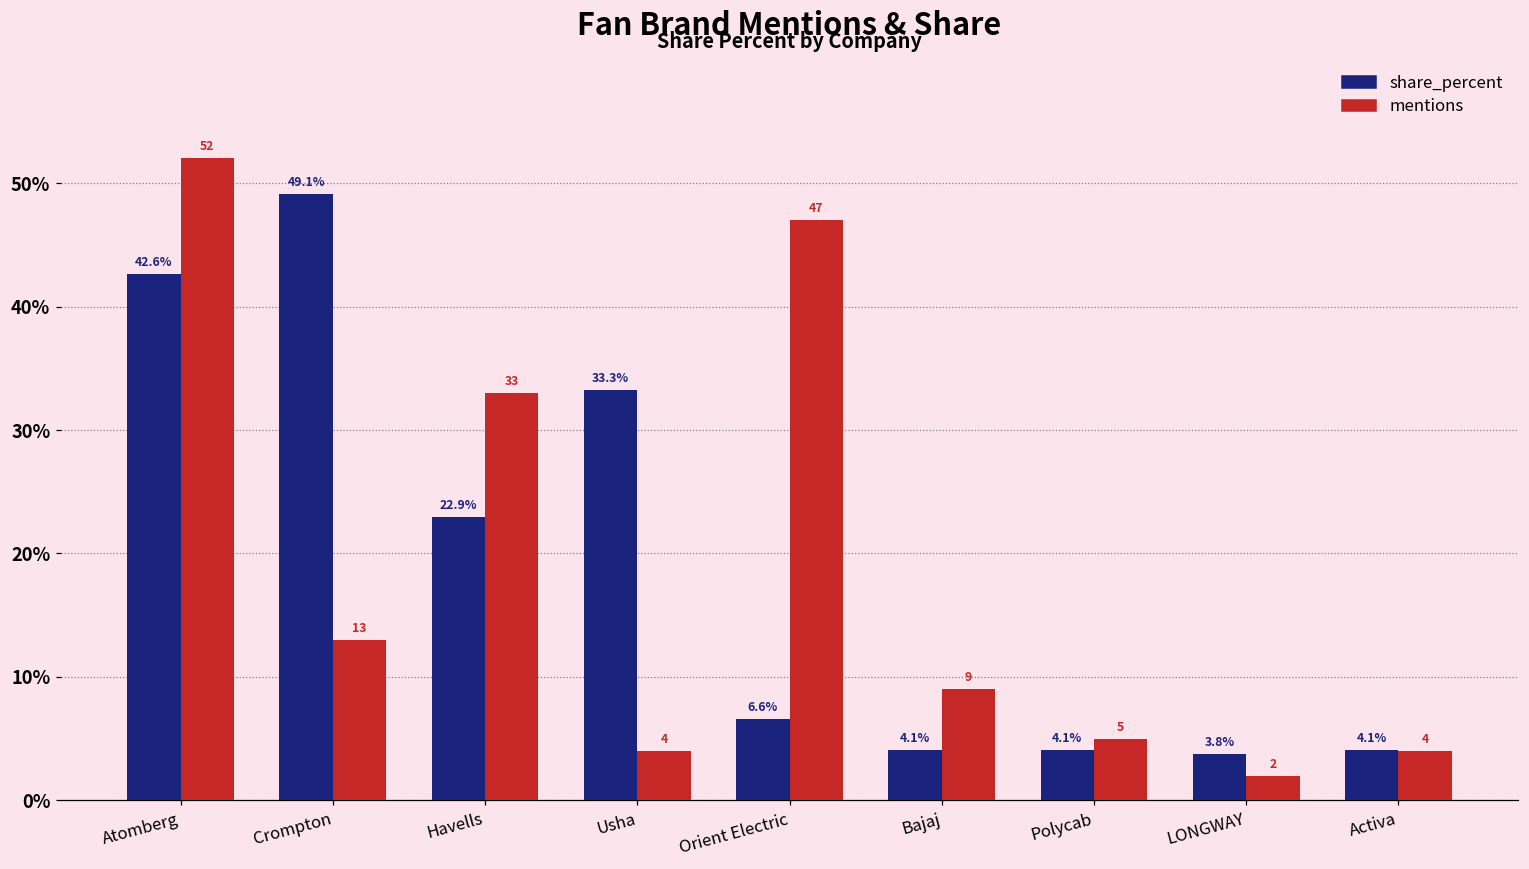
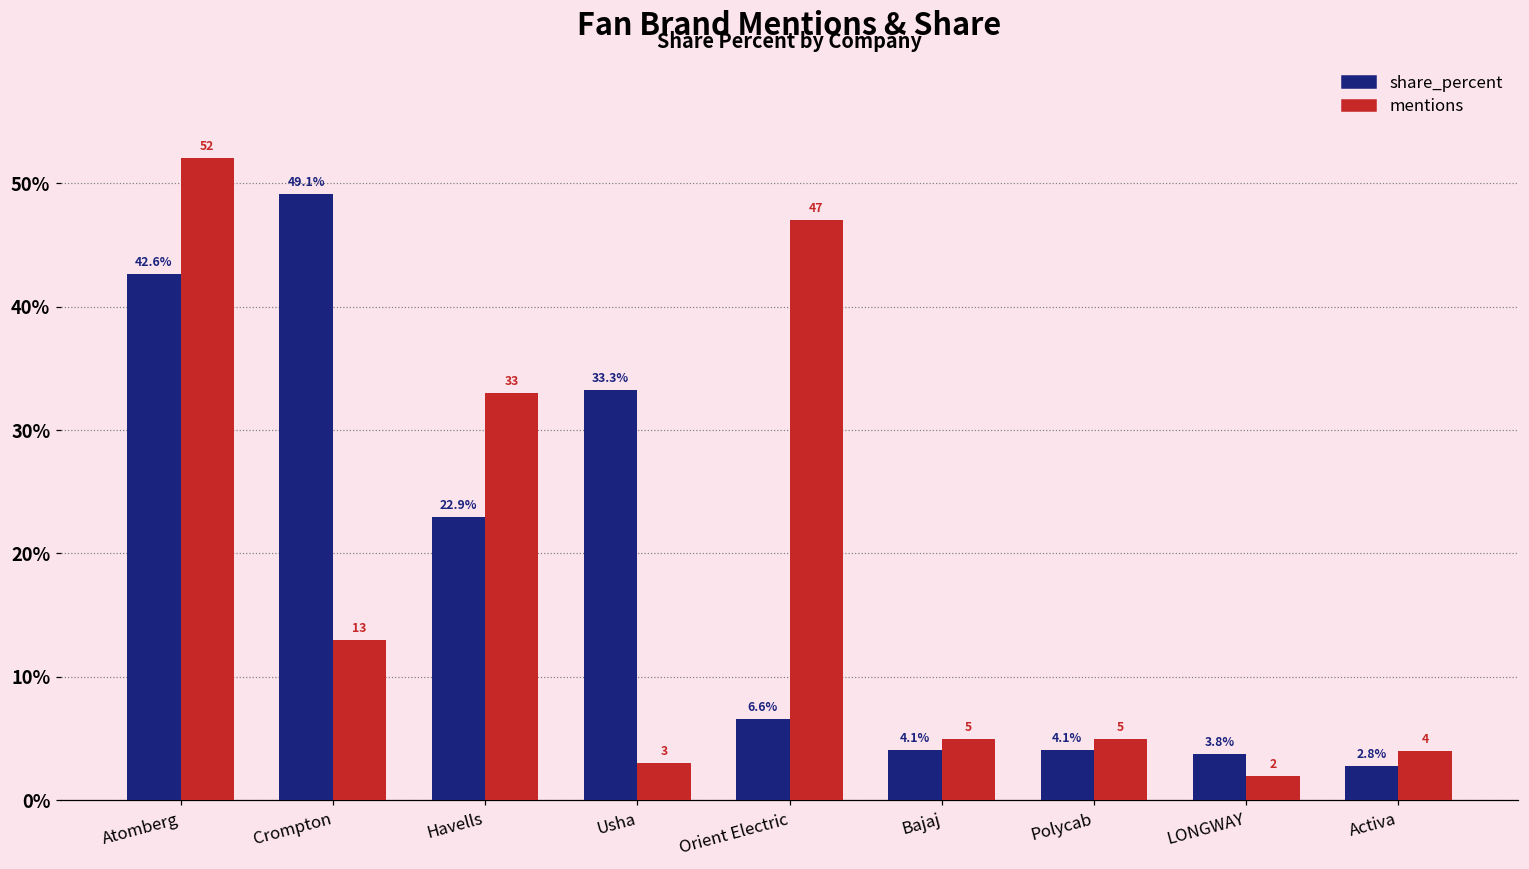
mentions, Usha: 4 -> 3
mentions, Bajaj: 9 -> 5
share_percent, Activa: 4.1% -> 2.8%
